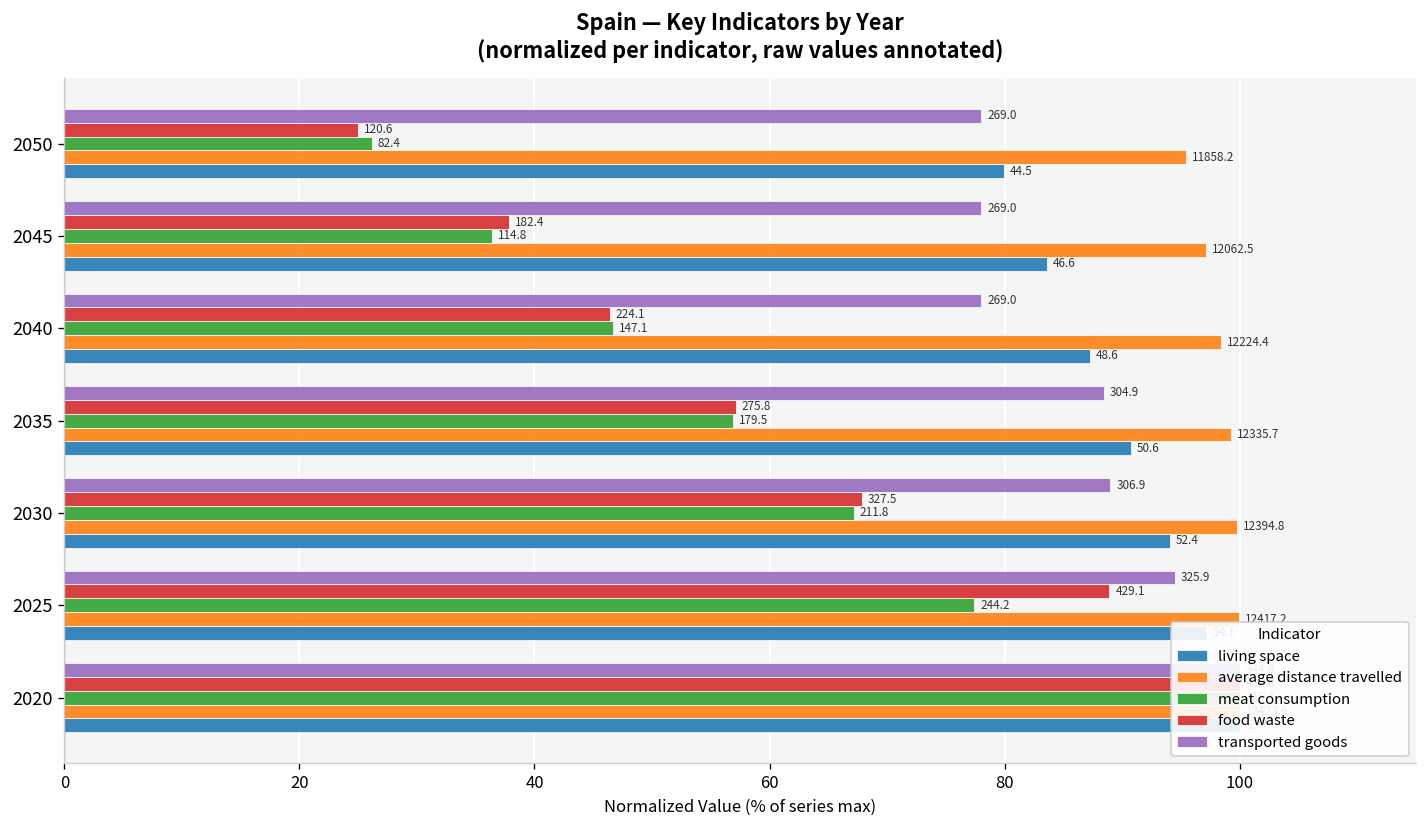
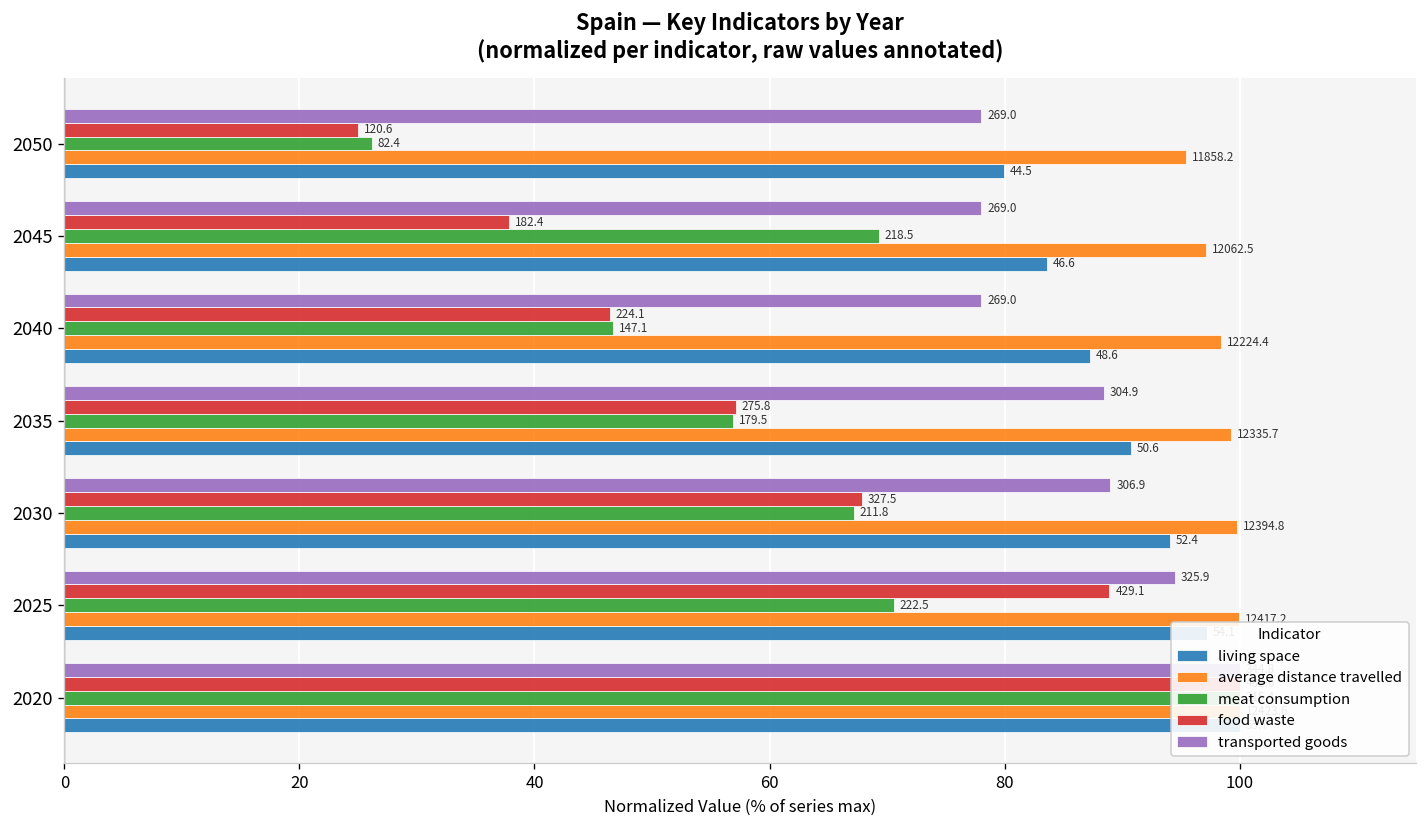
meat consumption, 2045: 114.8 -> 218.5
meat consumption, 2025: 244.2 -> 222.5
